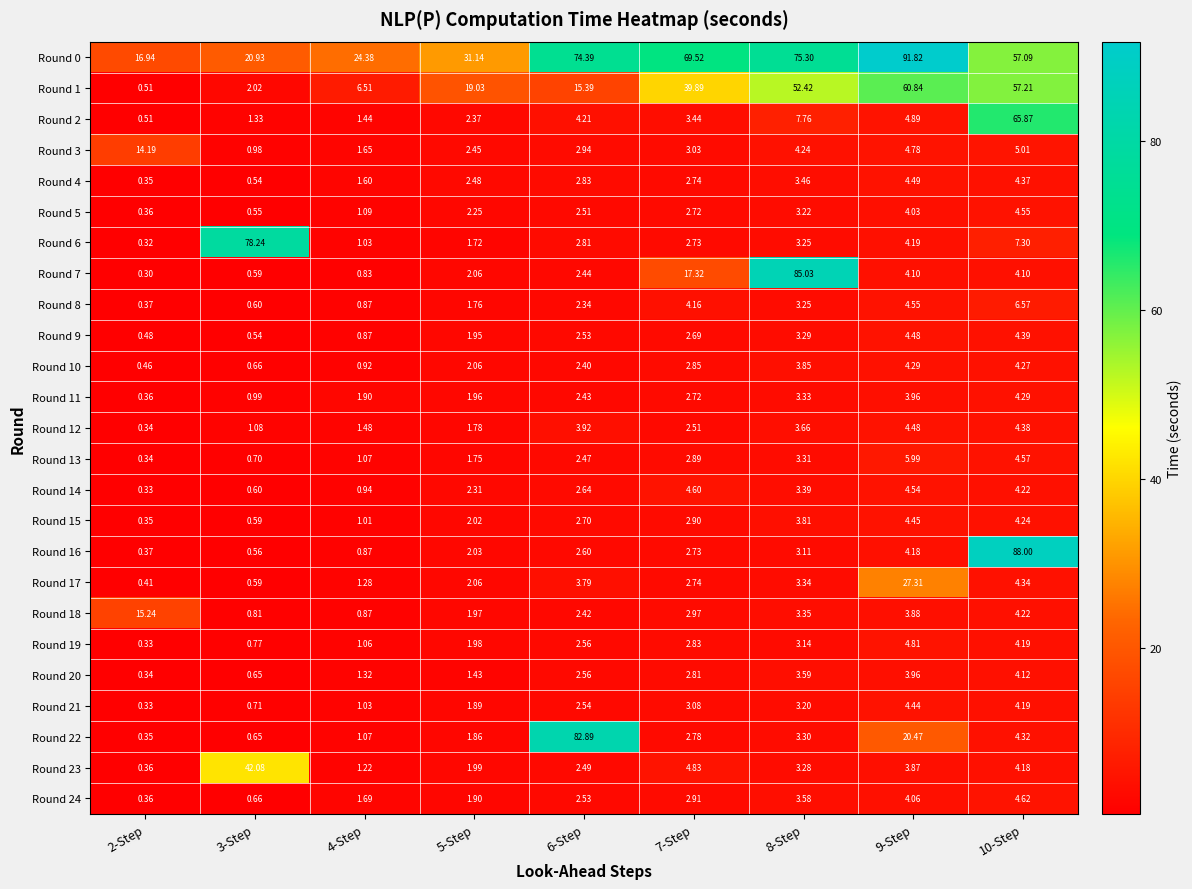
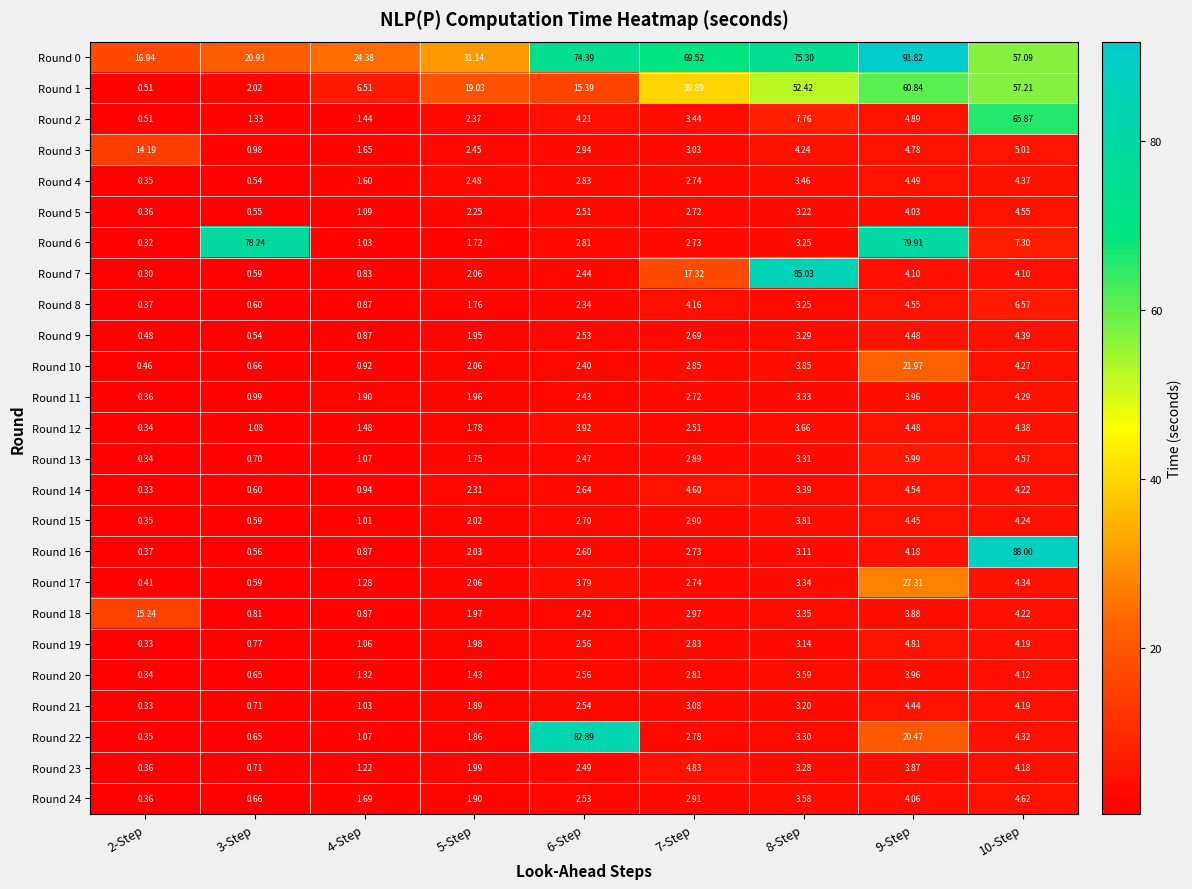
Round 6, 9-Step: 4.19 -> 79.91
Round 10, 9-Step: 4.29 -> 21.97
Round 23, 3-Step: 42.08 -> 0.71
